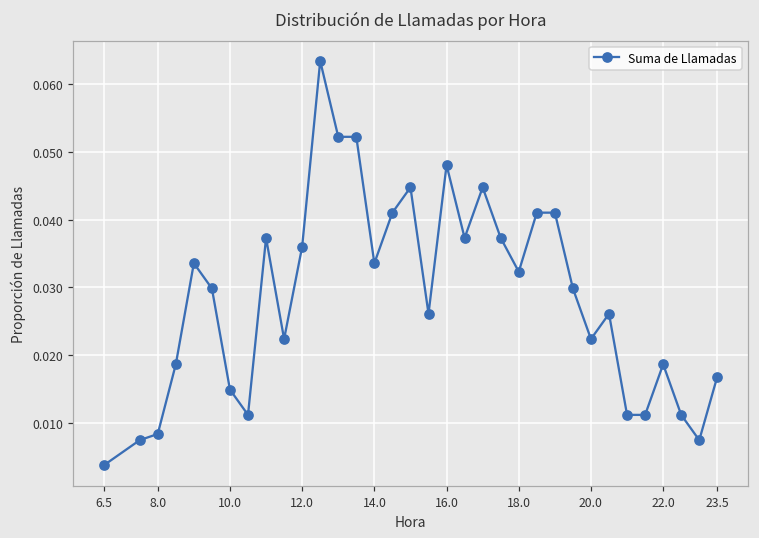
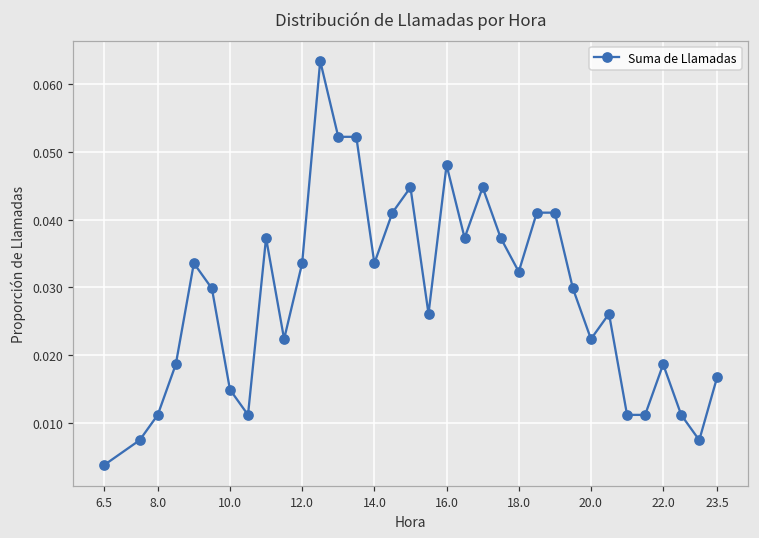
8.0: 0.008 -> 0.011
12.0: 0.036 -> 0.034
